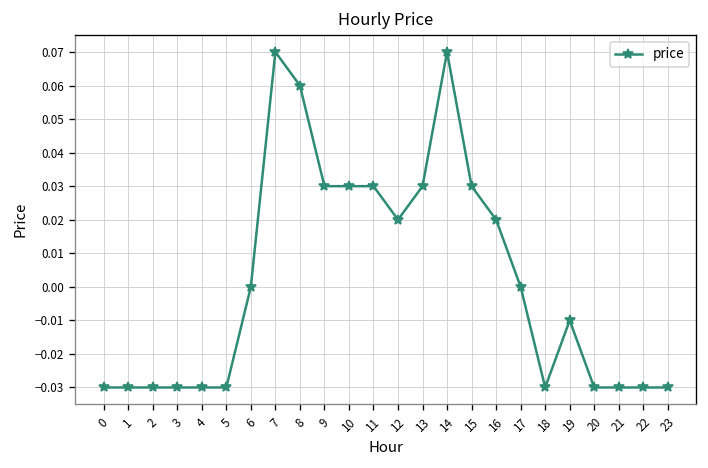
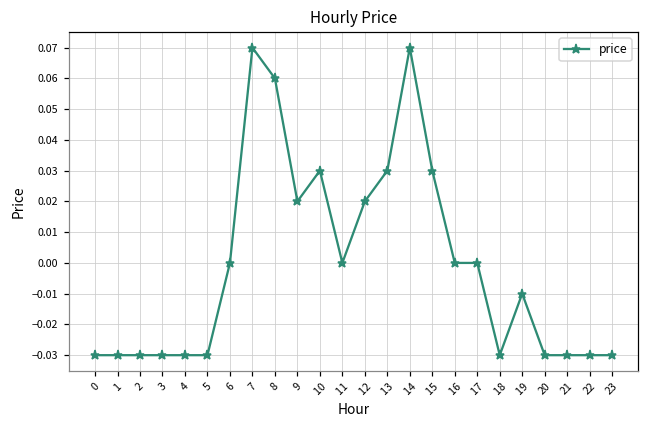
9: 0.03 -> 0.02
11: 0.03 -> 0.00
16: 0.02 -> 0.00
